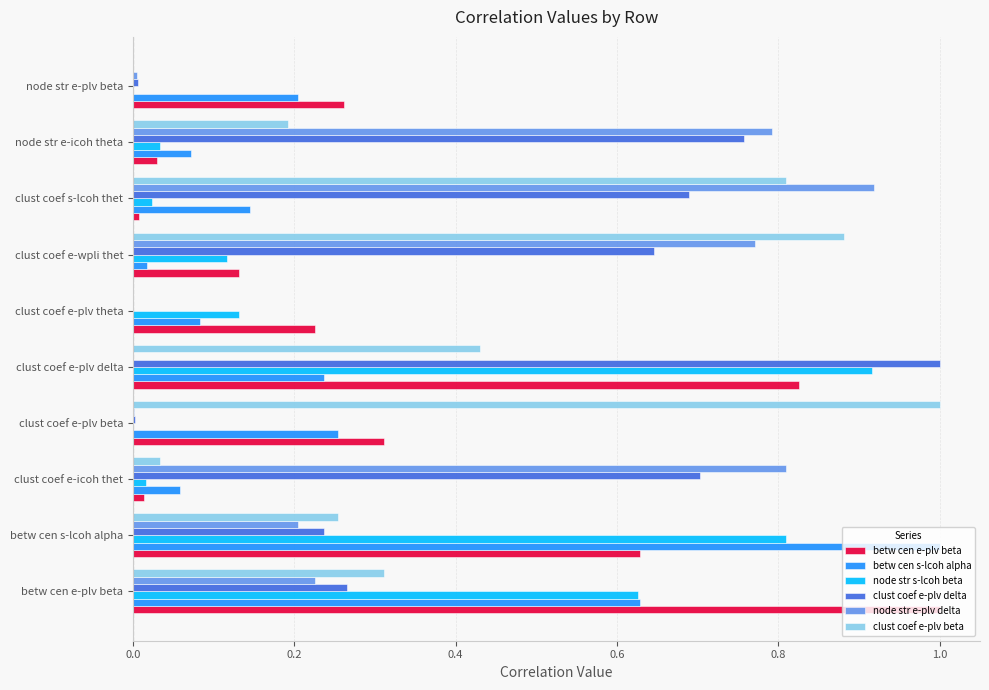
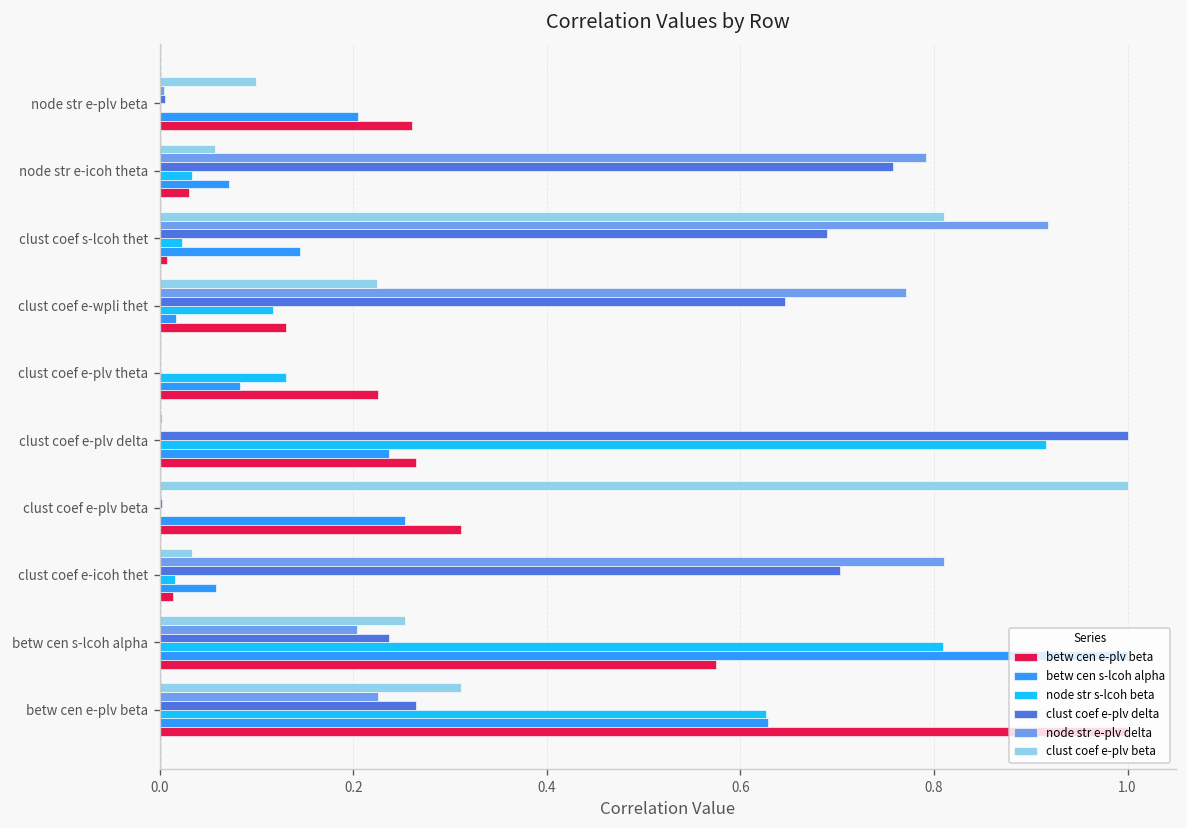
clust coef e-plv beta, node str e-plv beta: 0.0 -> 0.1
clust coef e-plv beta, node str e-icoh theta: 0.19 -> 0.06
clust coef e-plv beta, clust coef e-wpli thet: 0.88 -> 0.23
clust coef e-plv beta, clust coef e-plv delta: 0.43 -> 0.00
betw cen e-plv beta, clust coef e-plv delta: 0.83 -> 0.27
betw cen e-plv beta, betw cen s-lcoh alpha: 0.63 -> 0.58
